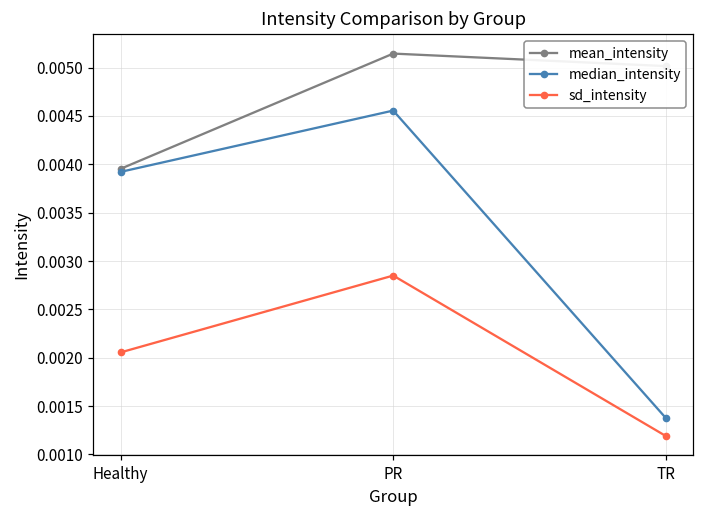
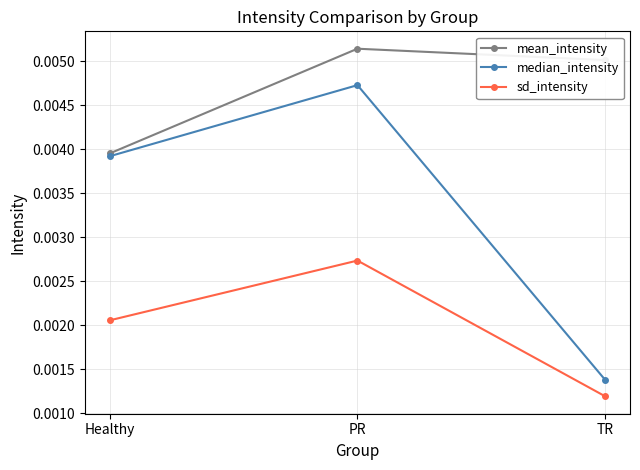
median_intensity, PR: 0.0046 -> 0.0047
sd_intensity, PR: 0.0028 -> 0.0027
